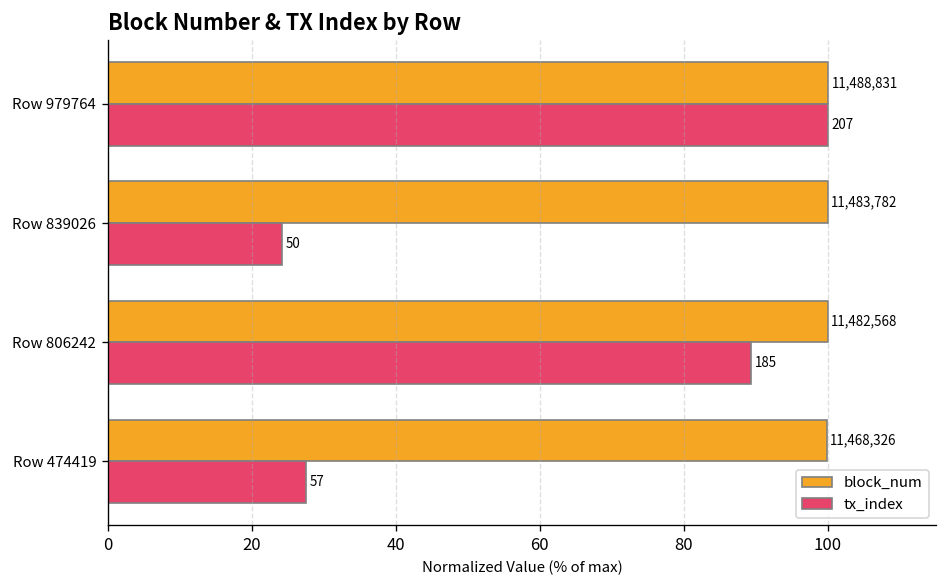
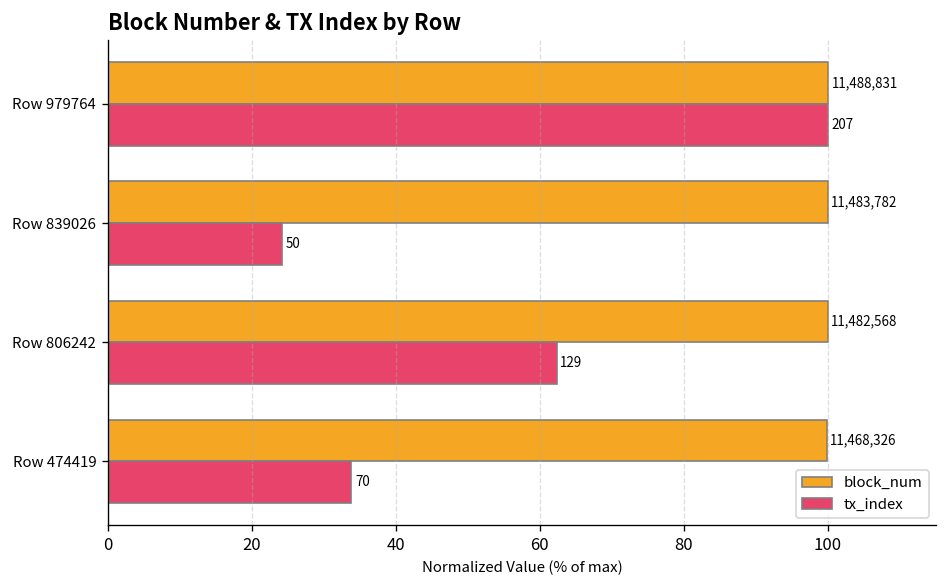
tx_index, Row 806242: 185 -> 129
tx_index, Row 474419: 57 -> 70
